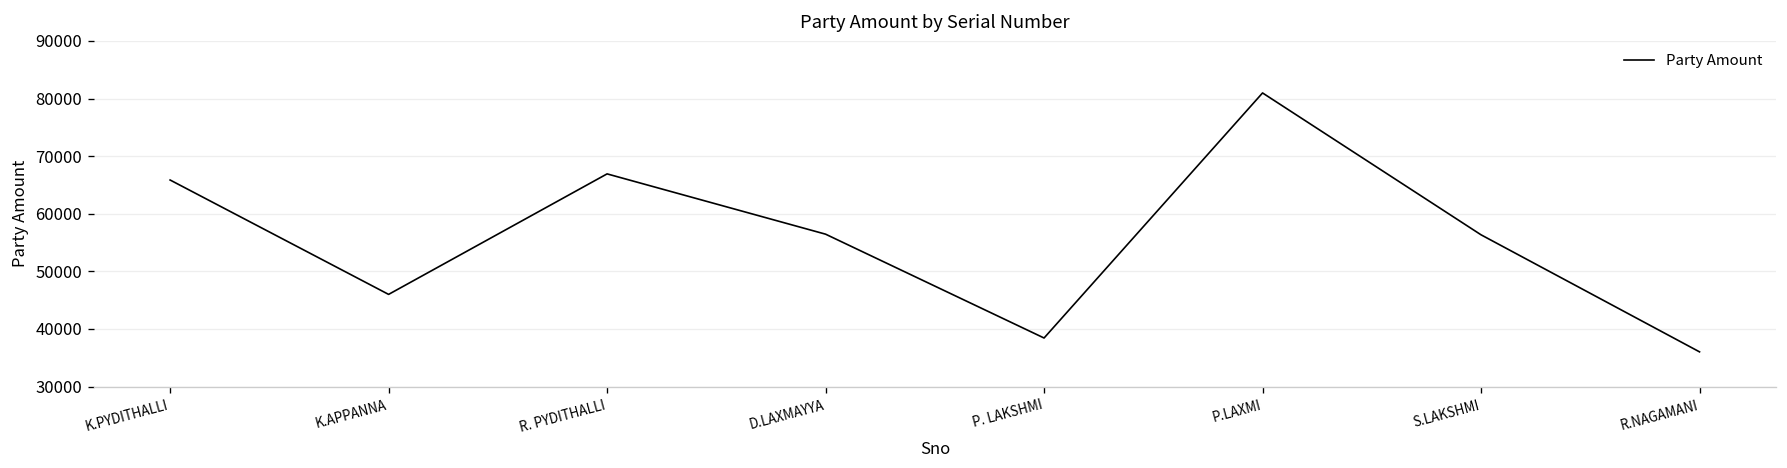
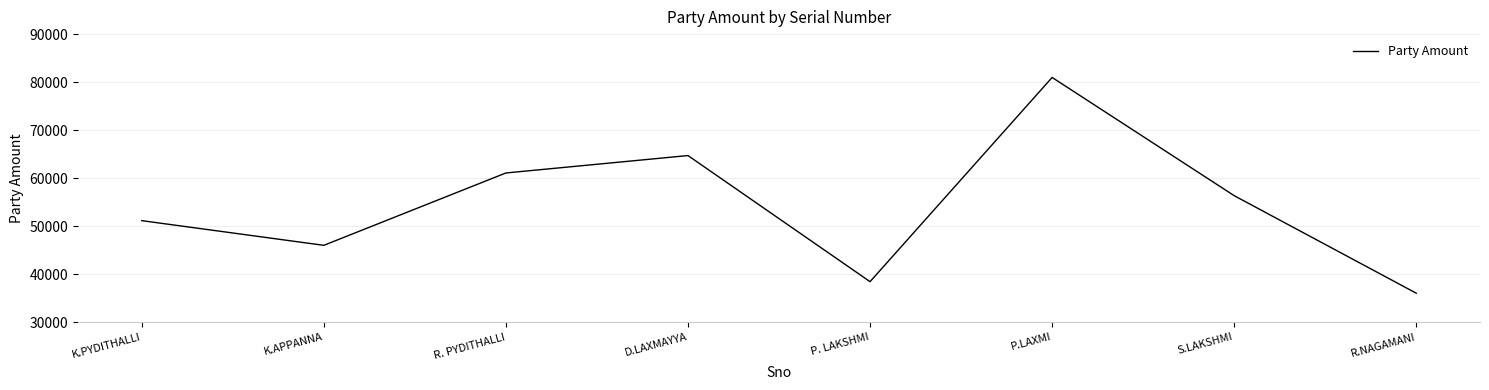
K.PYDITHALLI: 66000 -> 51000
R. PYDITHALLI: 67000 -> 61000
D.LAXMAYYA: 56000 -> 65000
